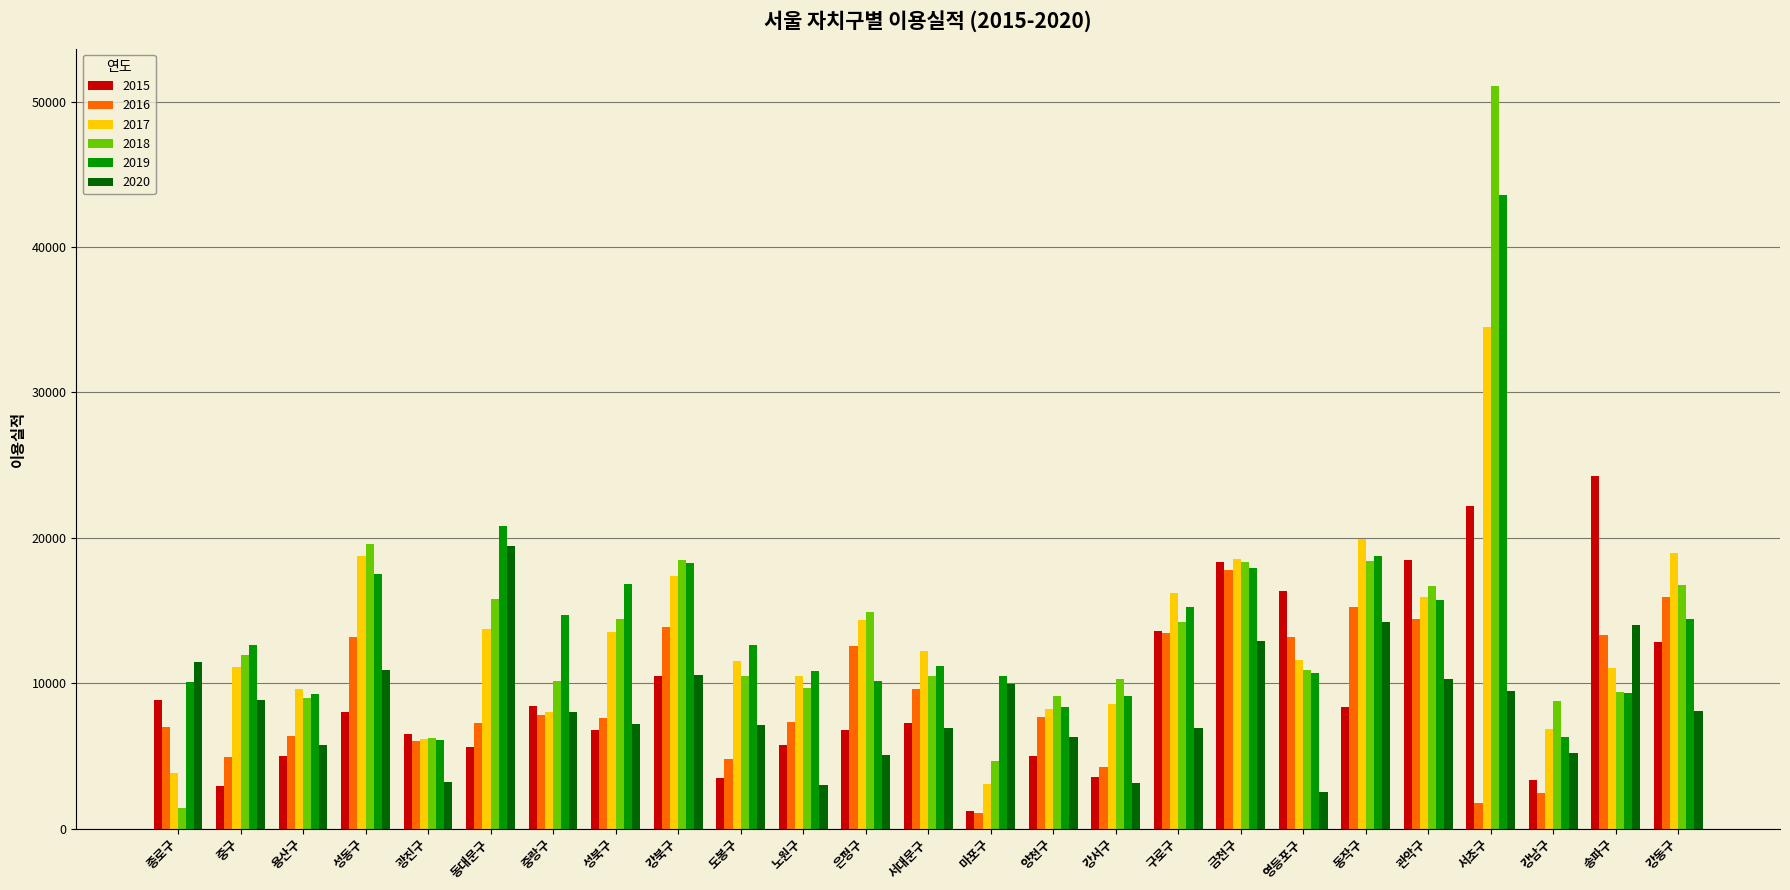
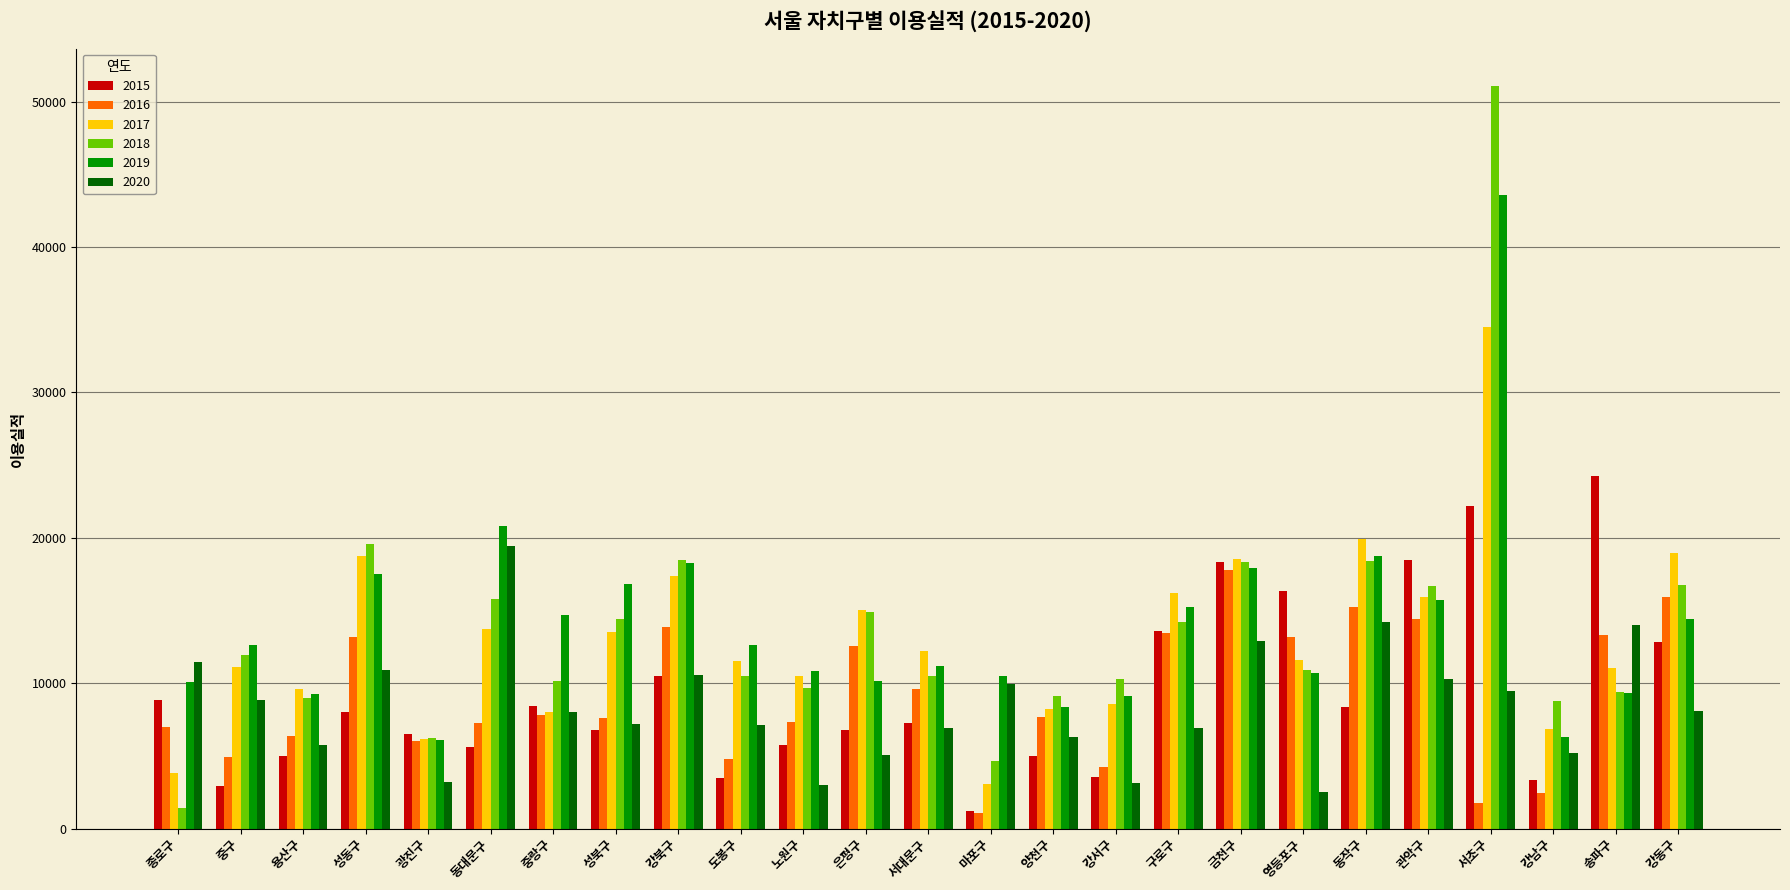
2017, 은평구: 14400 -> 15100
